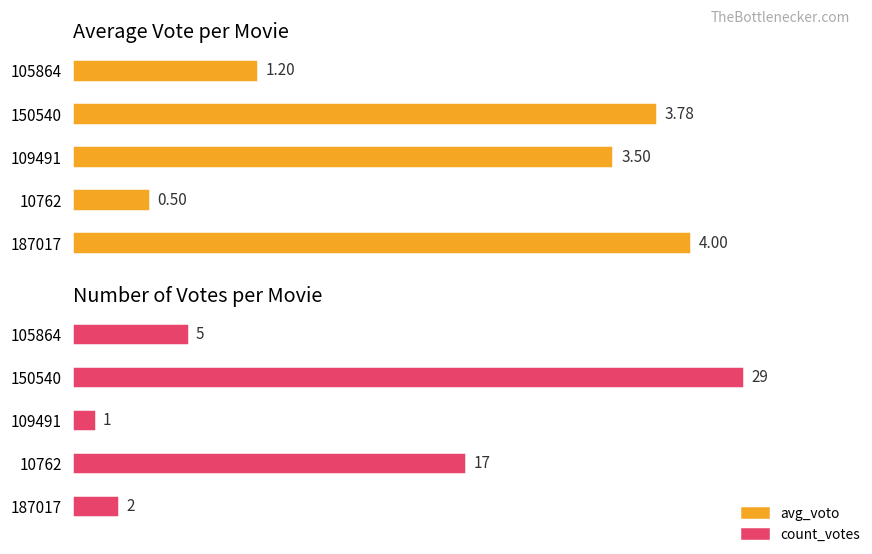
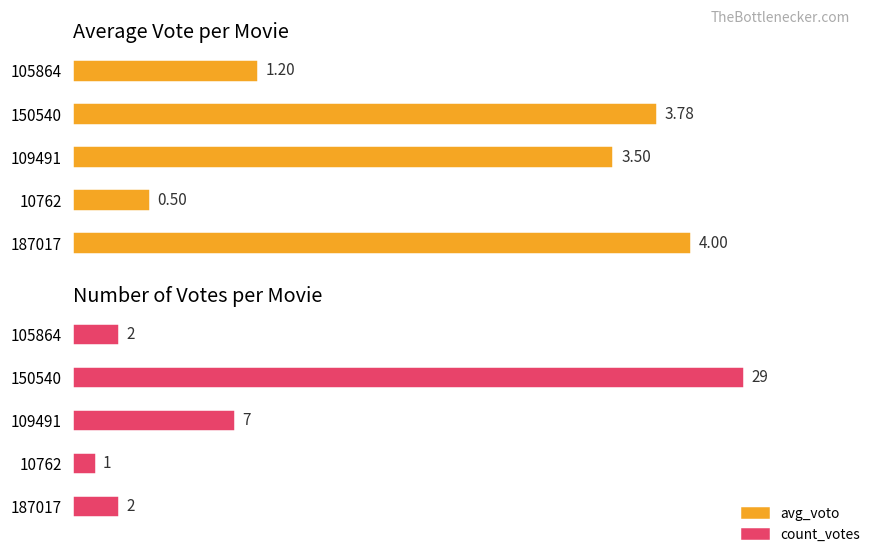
Number of Votes per Movie, 105864: 5 -> 2
Number of Votes per Movie, 109491: 1 -> 7
Number of Votes per Movie, 10762: 17 -> 1
